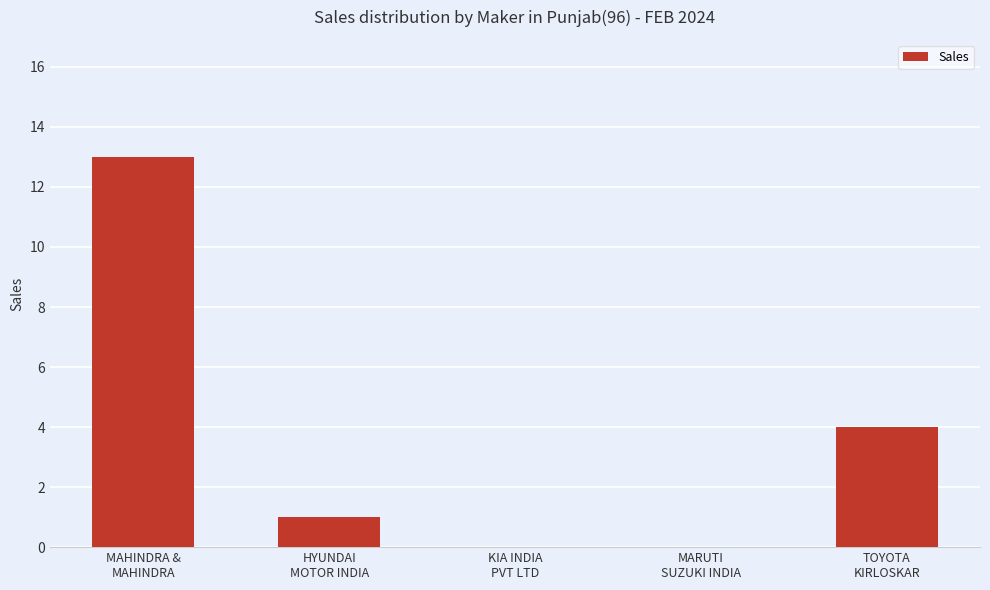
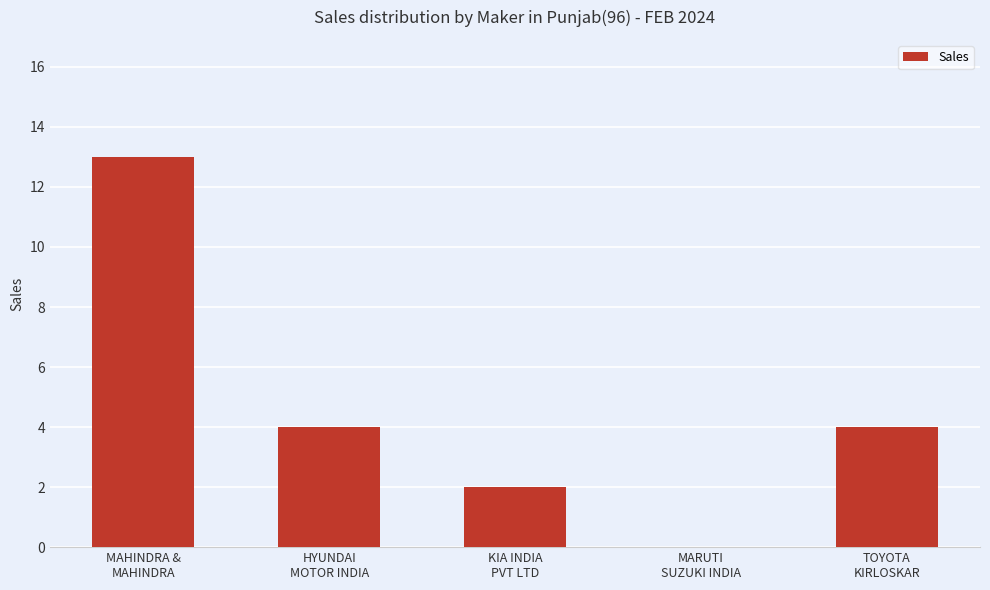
HYUNDAI MOTOR INDIA: 1 -> 4
KIA INDIA PVT LTD: 0 -> 2
